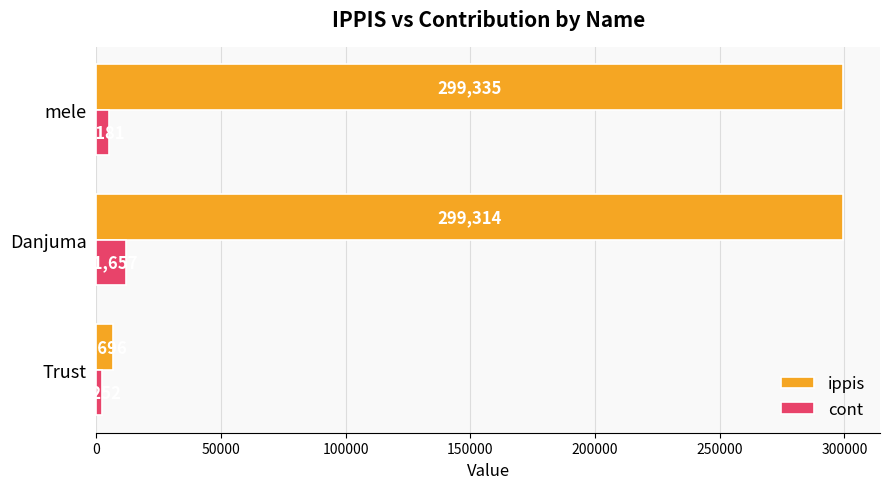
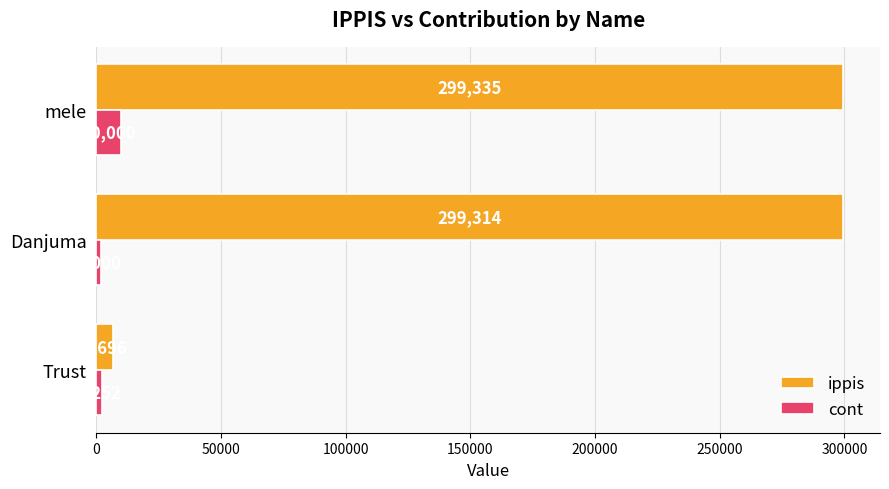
cont, mele: 5000 -> 10000
cont, Danjuma: 12000 -> 2000
